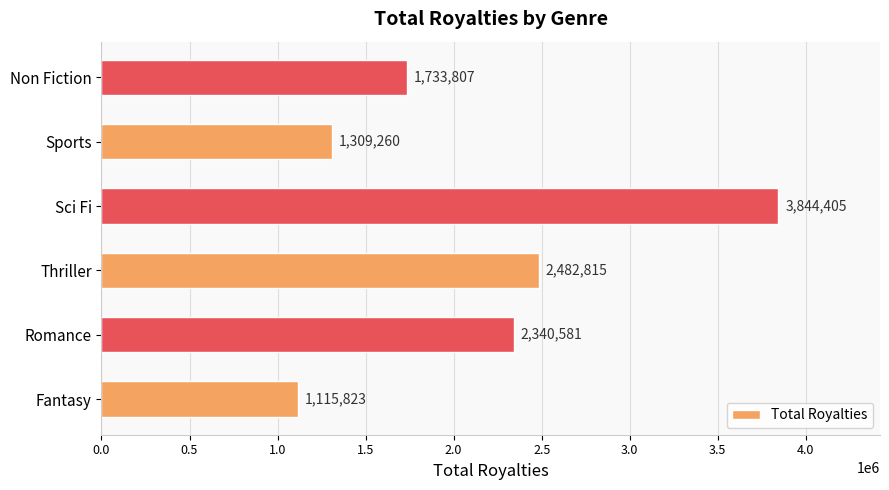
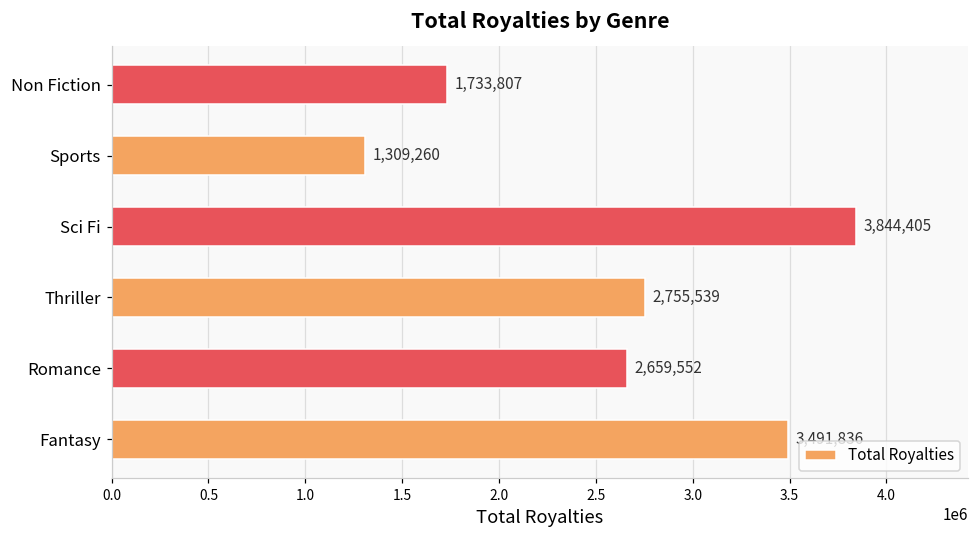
Thriller: 2,482,815 -> 2,755,539
Romance: 2,340,581 -> 2,659,552
Fantasy: 1120000 -> 3490000
